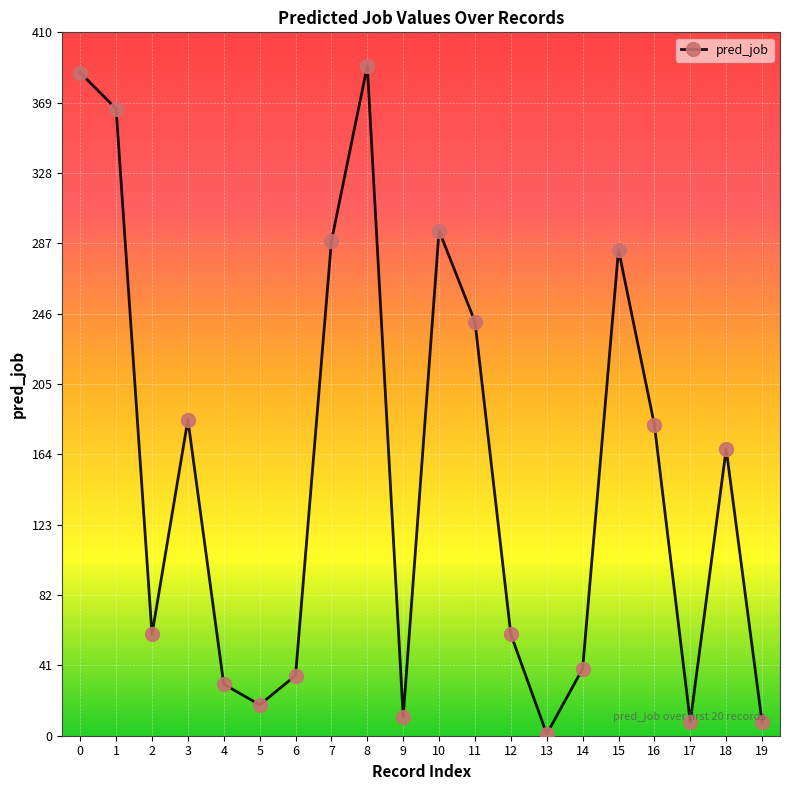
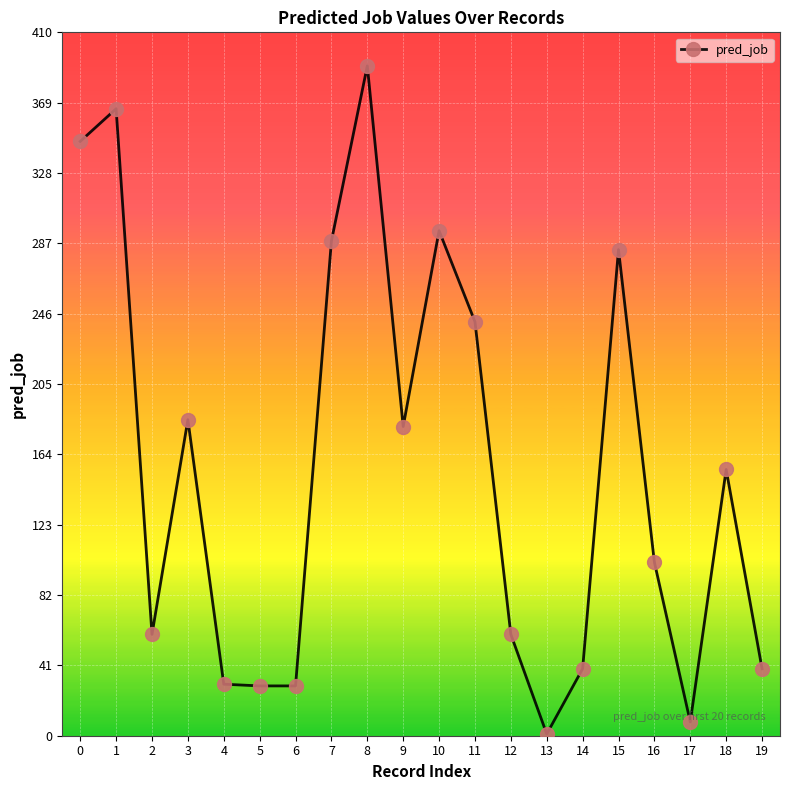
0: 386 -> 346
5: 18 -> 29
6: 35 -> 29
9: 11 -> 180
16: 181 -> 101
18: 167 -> 155
19: 8 -> 39
